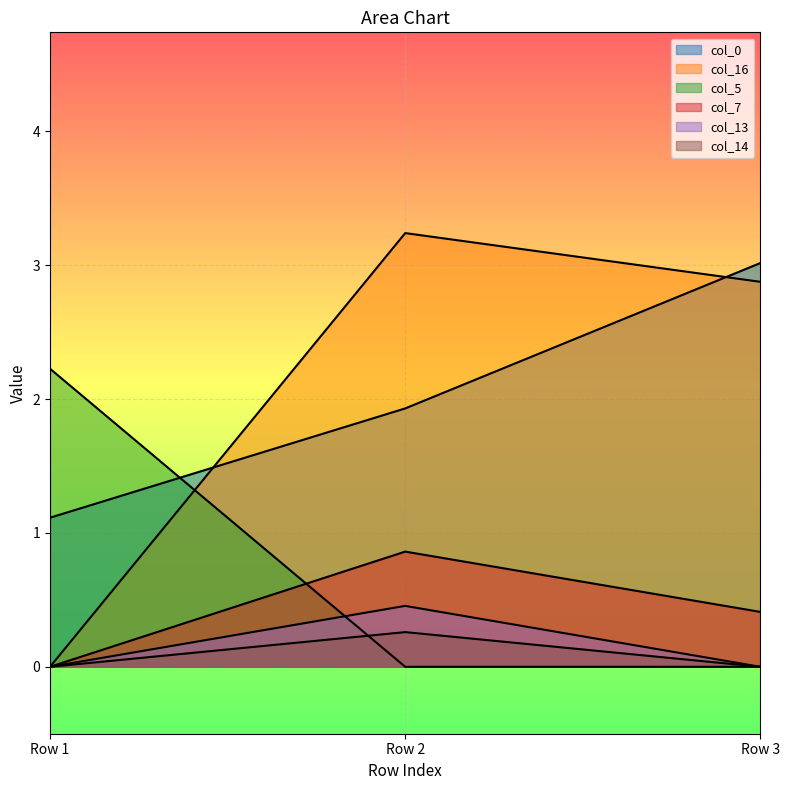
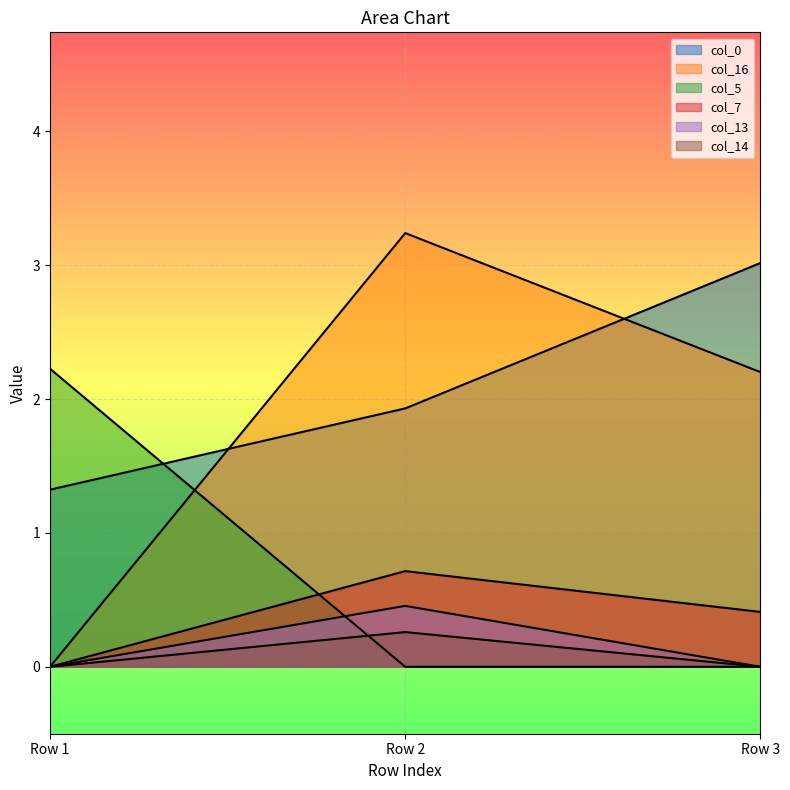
col_0, Row 1: 1.11 -> 1.32
col_7, Row 2: 0.86 -> 0.71
col_16, Row 3: 2.88 -> 2.20
